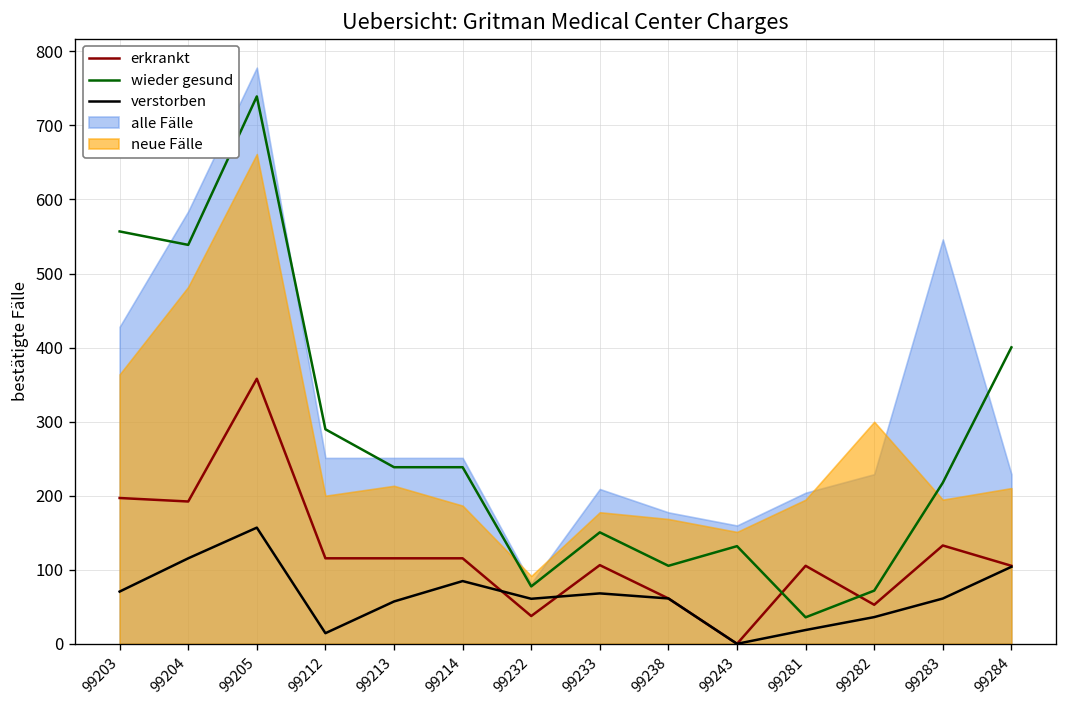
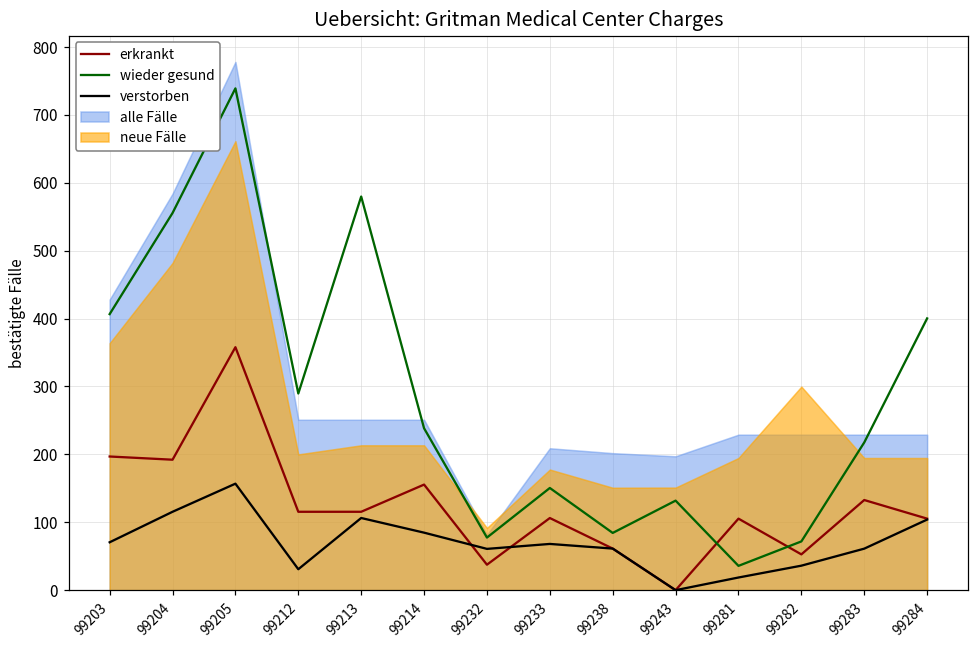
wieder gesund, 99203: 560 -> 410
wieder gesund, 99204: 540 -> 560
verstorben, 99212: 10 -> 30
wieder gesund, 99213: 240 -> 580
verstorben, 99213: 60 -> 110
erkrankt, 99214: 120 -> 160
neue Fälle, 99214: 190 -> 210
alle Fälle, 99238: 180 -> 200
wieder gesund, 99238: 110 -> 80
neue Fälle, 99238: 170 -> 150
alle Fälle, 99243: 160 -> 200
alle Fälle, 99281: 200 -> 230
alle Fälle, 99283: 550 -> 230
neue Fälle, 99284: 210 -> 190
